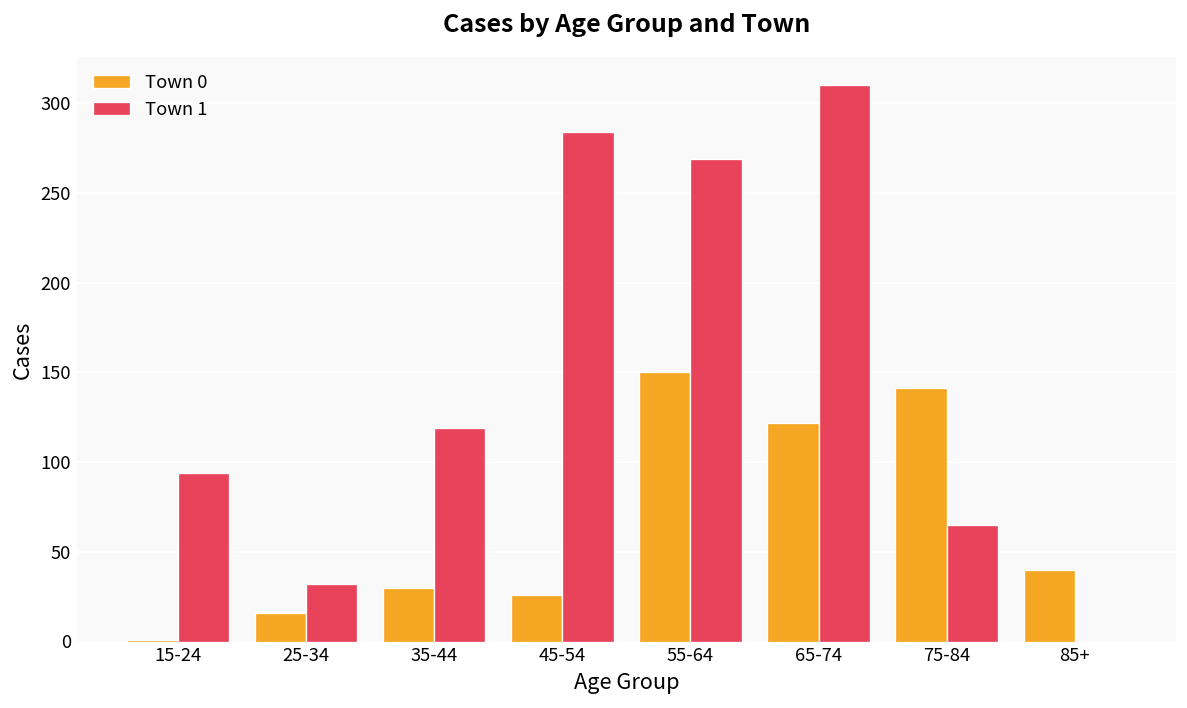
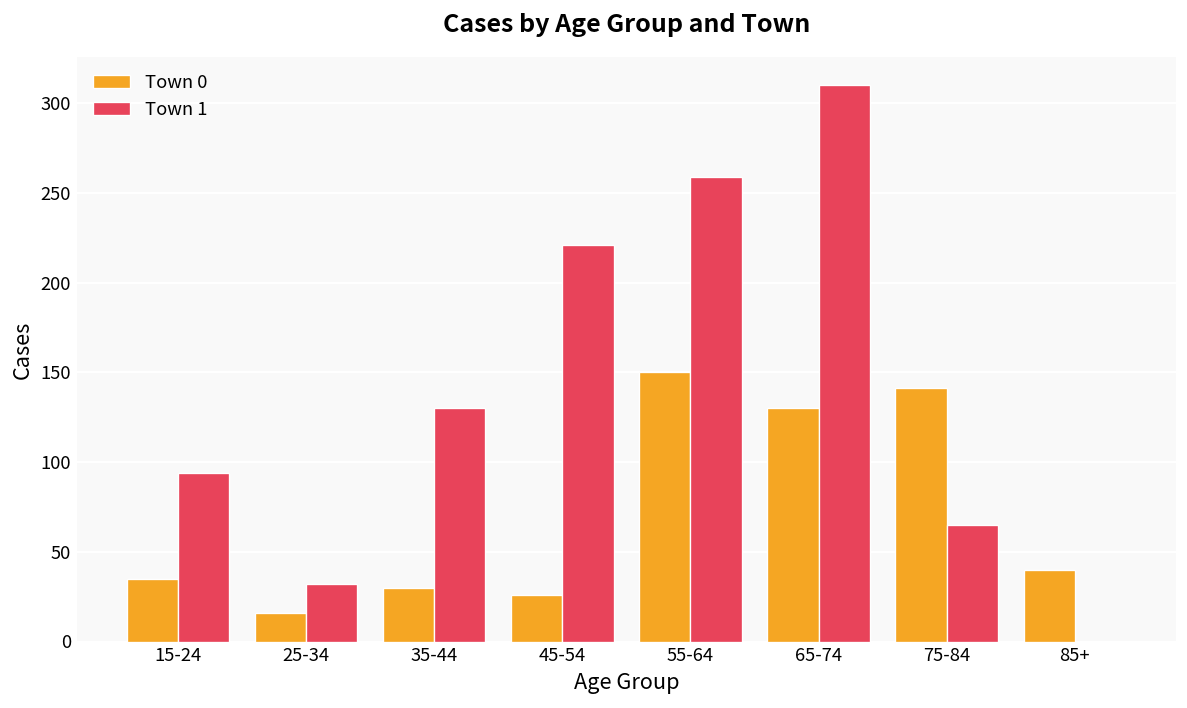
Town 0, 15-24: 1 -> 35
Town 1, 35-44: 119 -> 130
Town 1, 45-54: 284 -> 221
Town 1, 55-64: 269 -> 259
Town 0, 65-74: 122 -> 130
